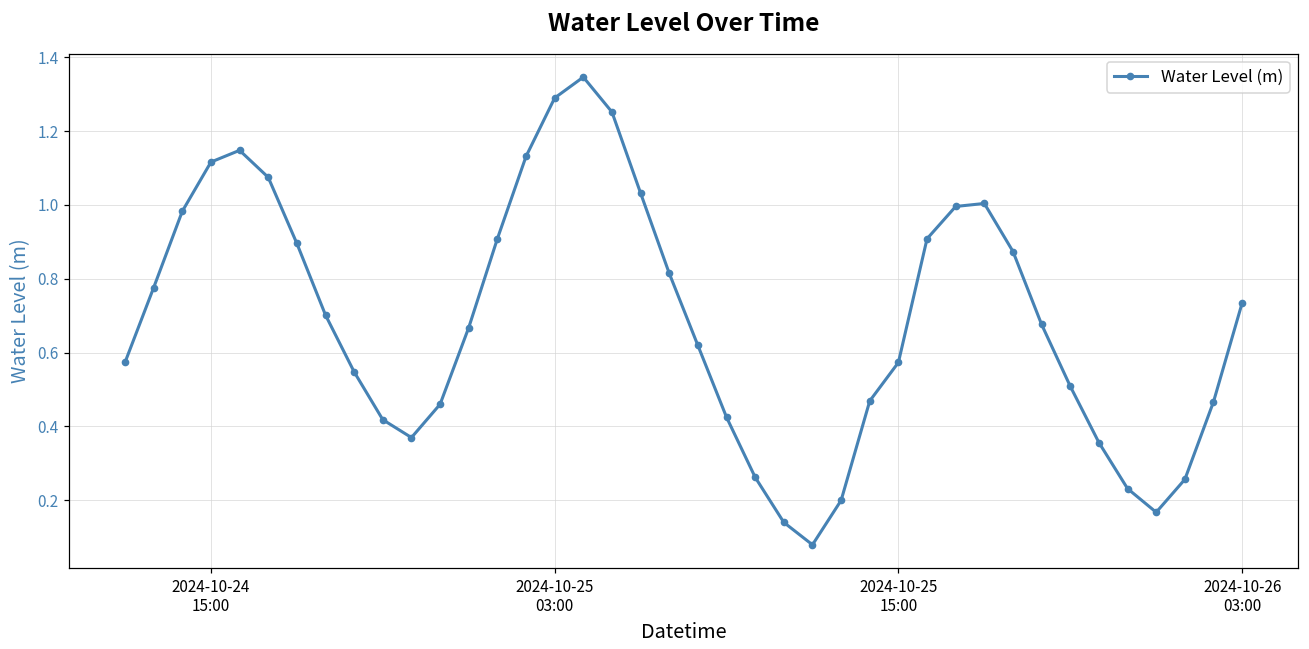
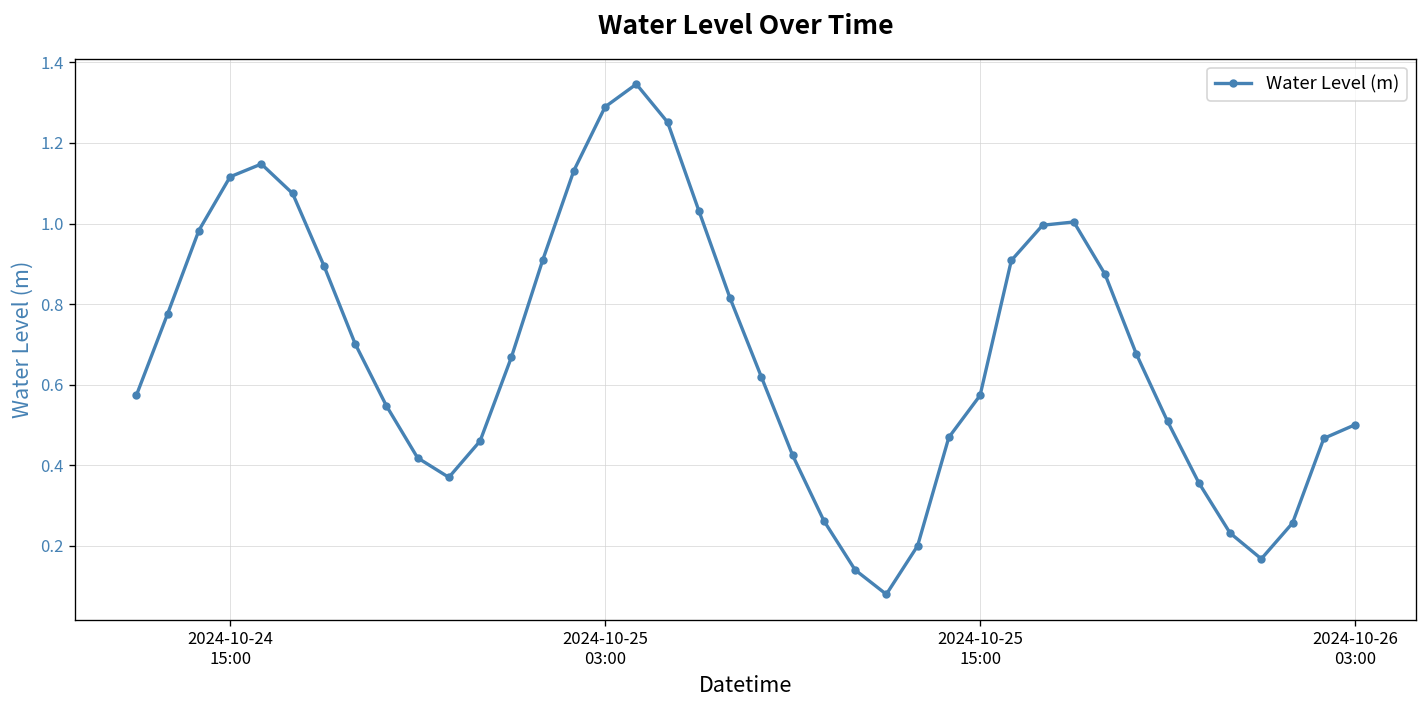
2024-10-26 03:00: 0.73 -> 0.50
